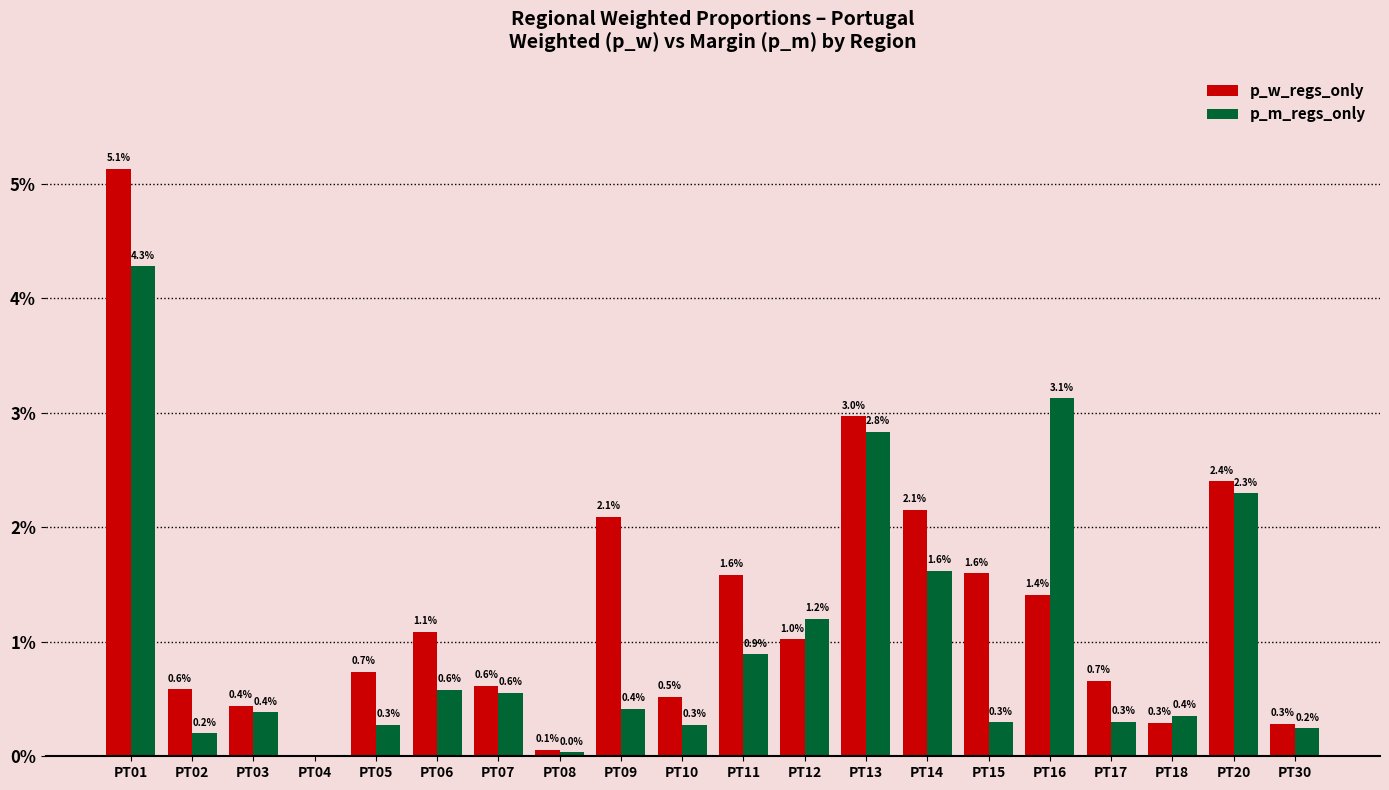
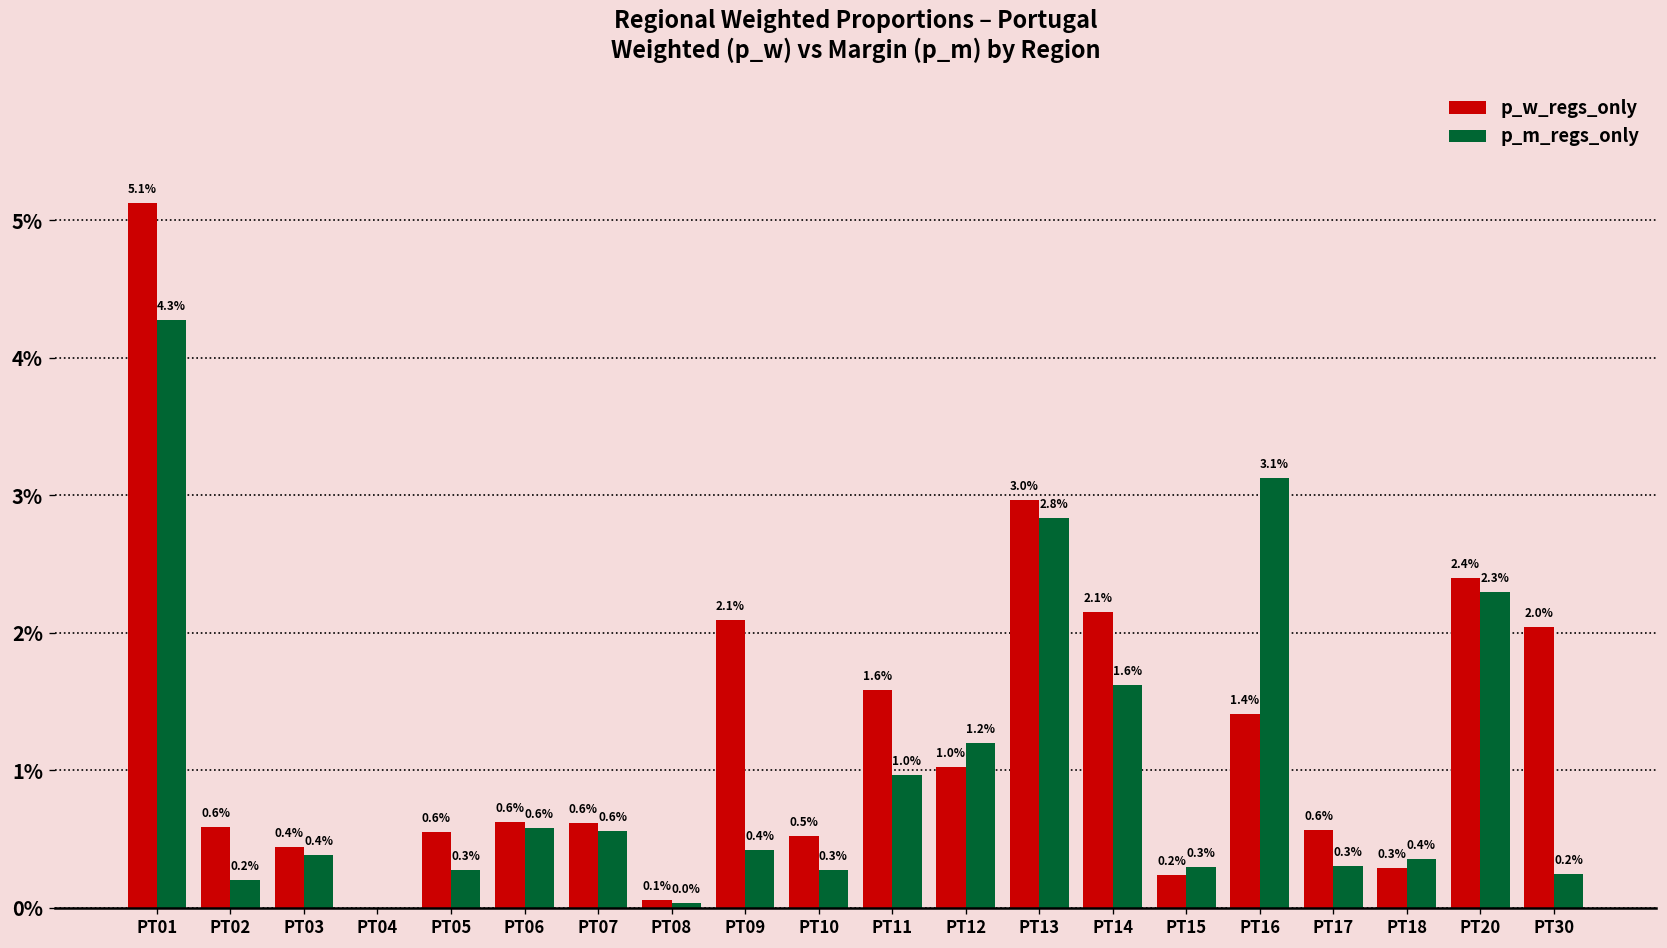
p_w_regs_only, PT05: 0.7% -> 0.6%
p_w_regs_only, PT06: 1.1% -> 0.6%
p_m_regs_only, PT11: 0.9% -> 1.0%
p_w_regs_only, PT15: 1.6% -> 0.2%
p_w_regs_only, PT17: 0.7% -> 0.6%
p_w_regs_only, PT30: 0.3% -> 2.0%
